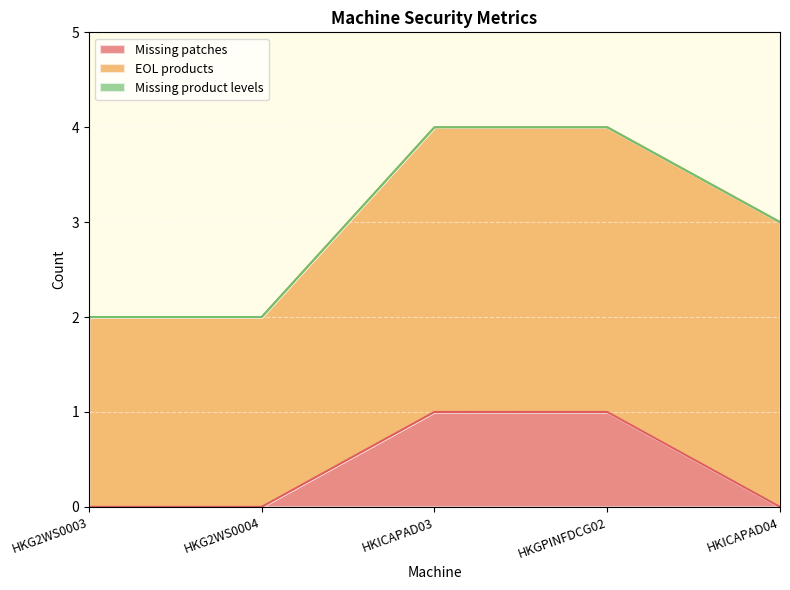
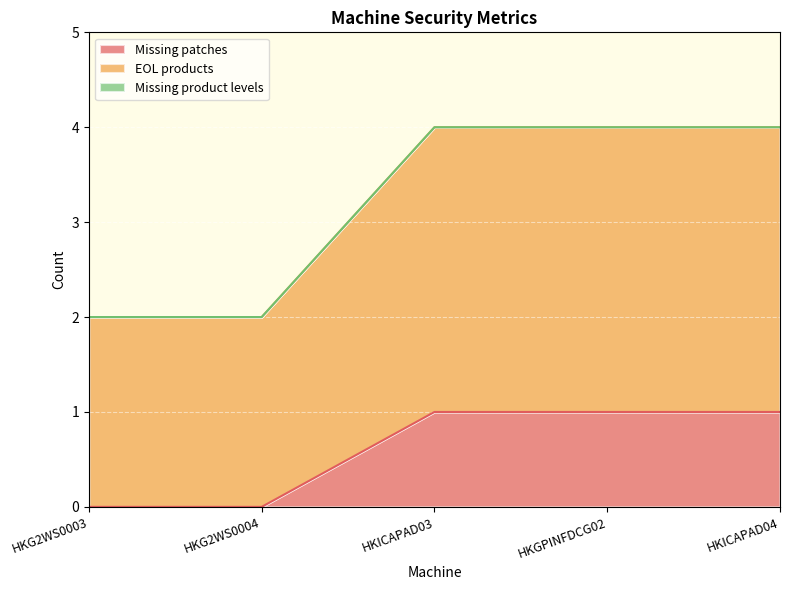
Missing patches, HKICAPAD04: 0 -> 1
